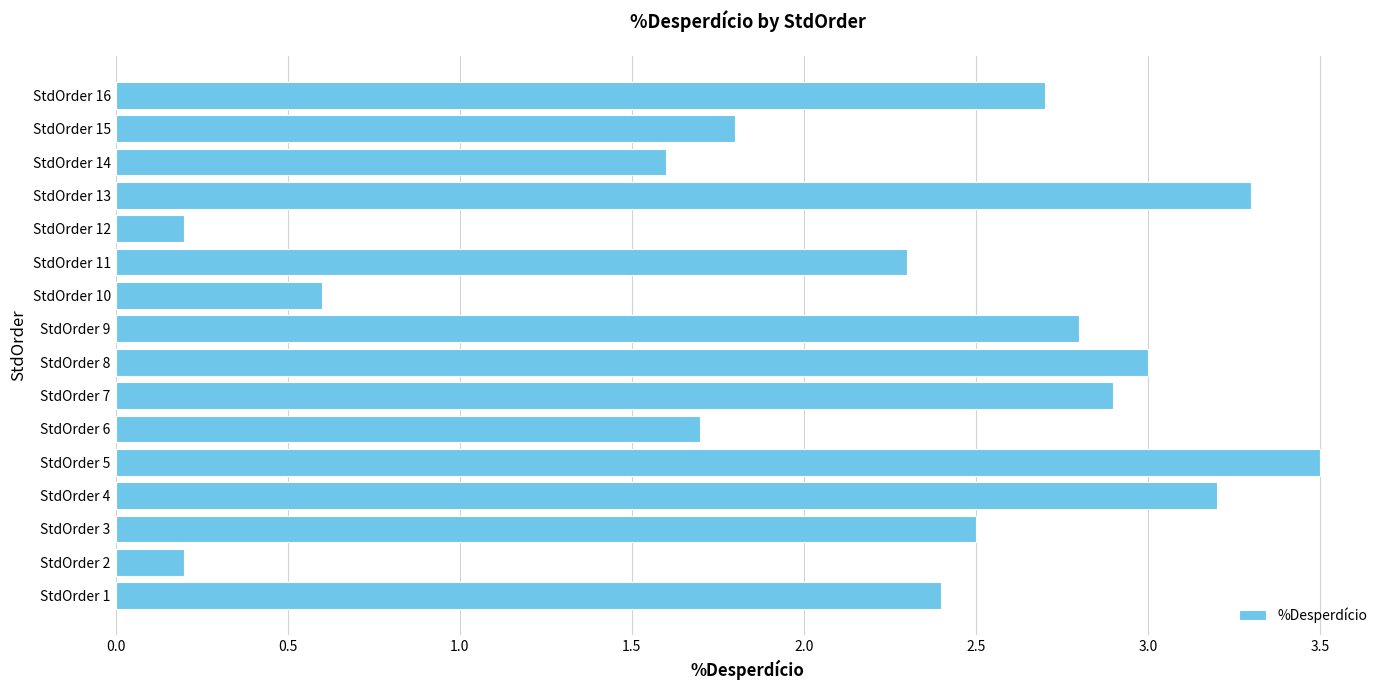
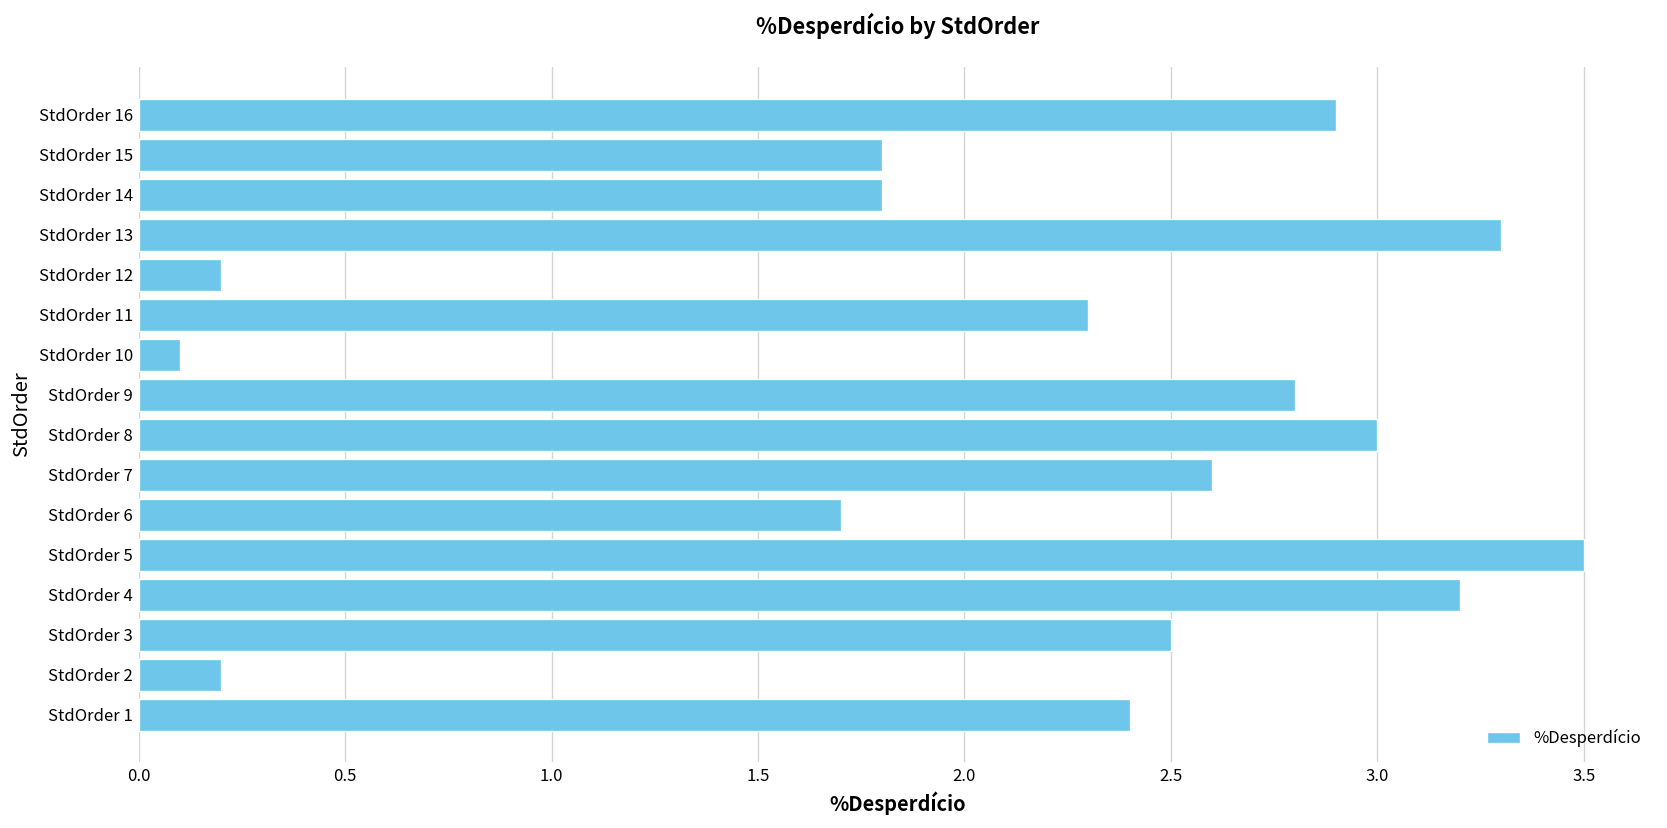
StdOrder 16: 2.7 -> 2.9
StdOrder 14: 1.6 -> 1.8
StdOrder 10: 0.6 -> 0.1
StdOrder 7: 2.9 -> 2.6
